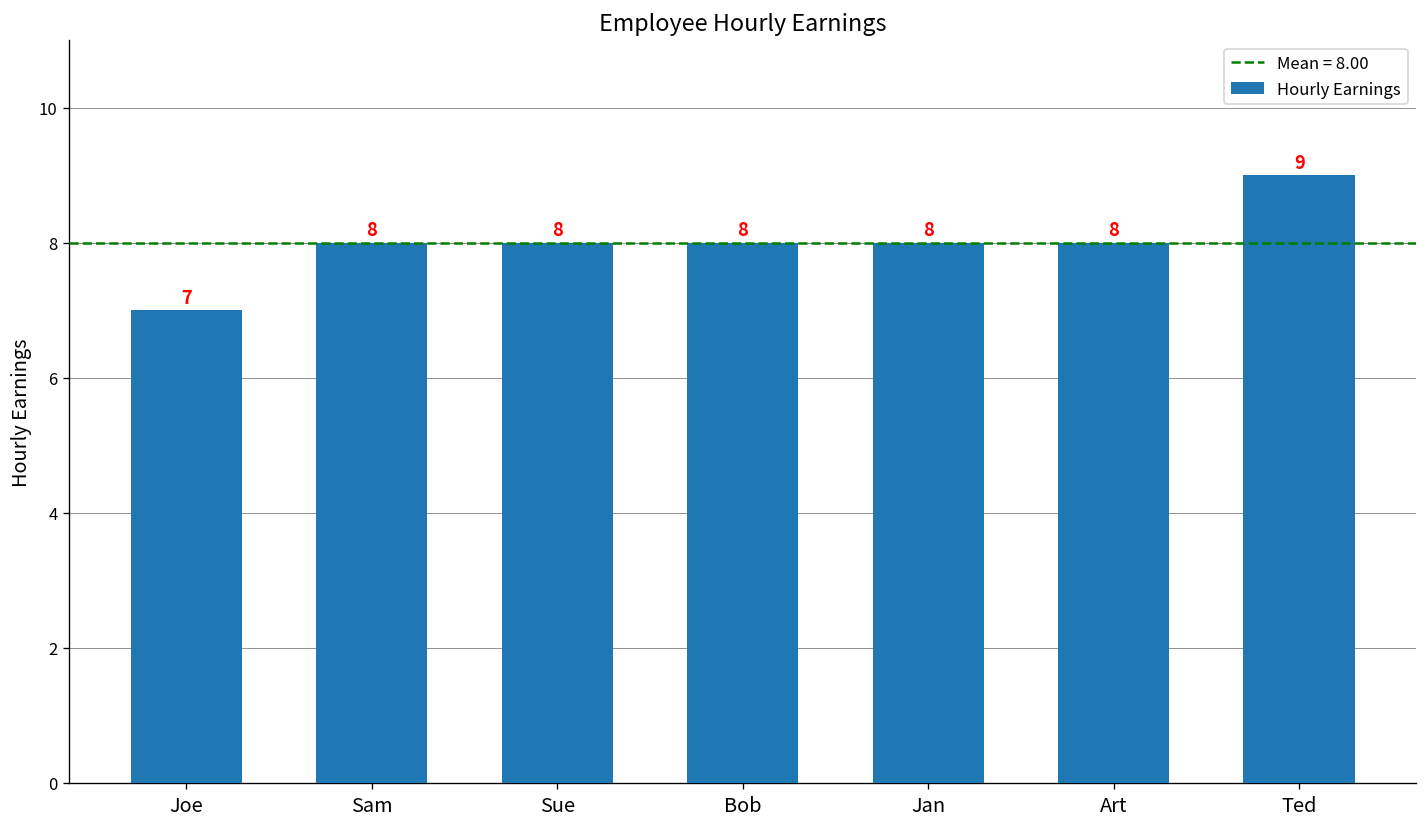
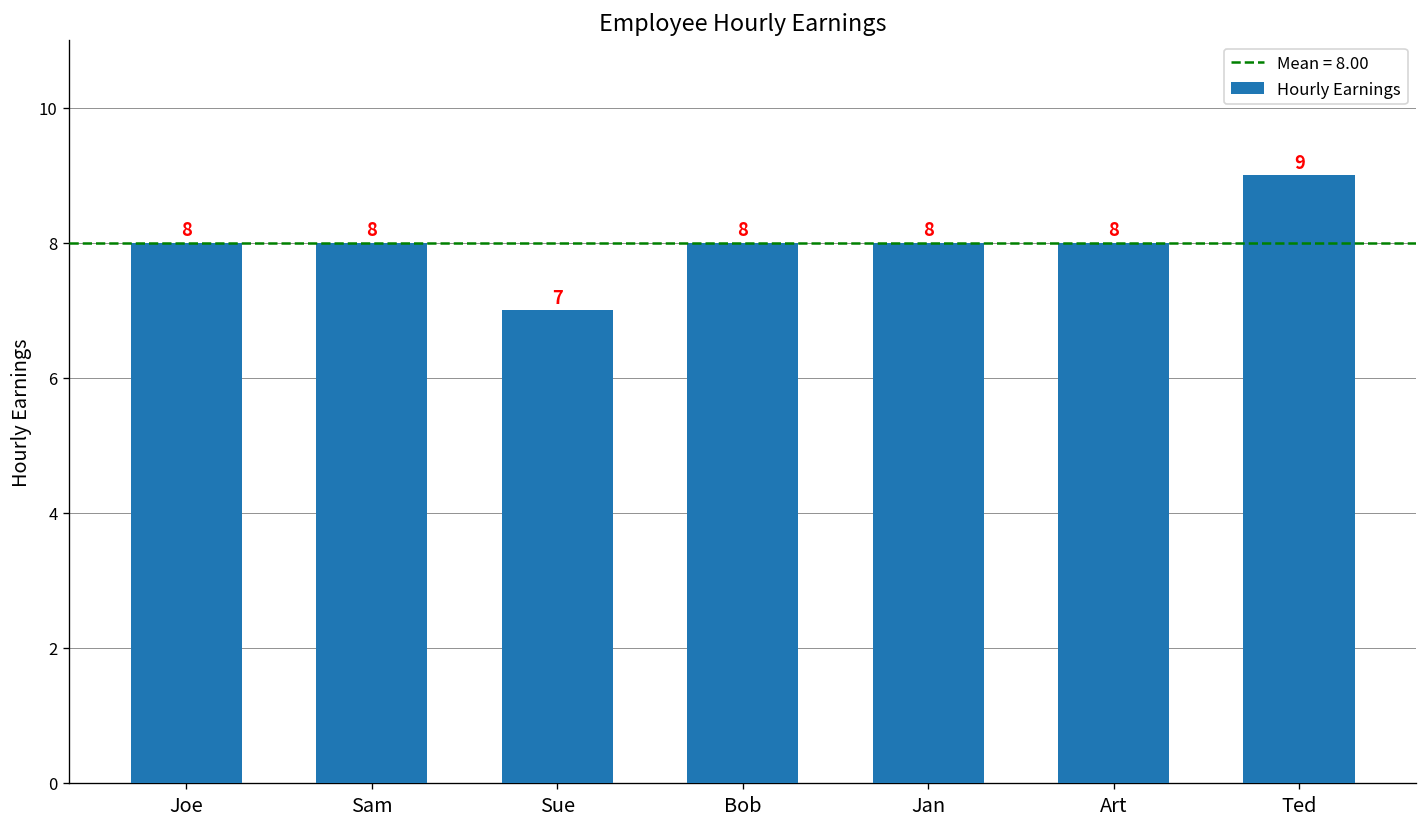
Joe: 7 -> 8
Sue: 8 -> 7
